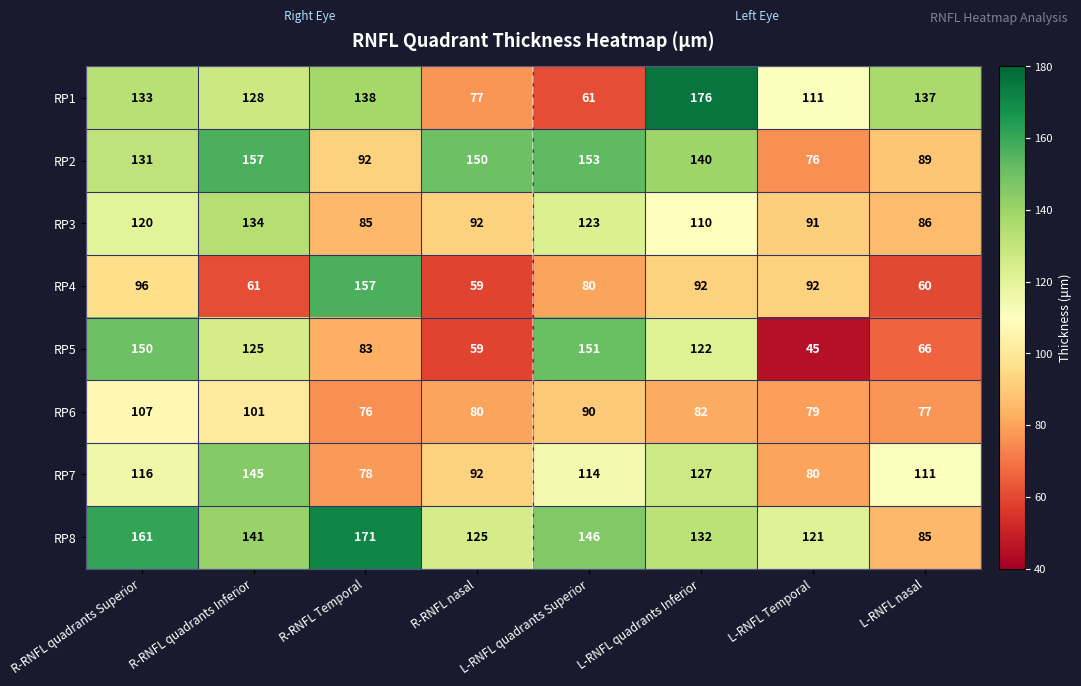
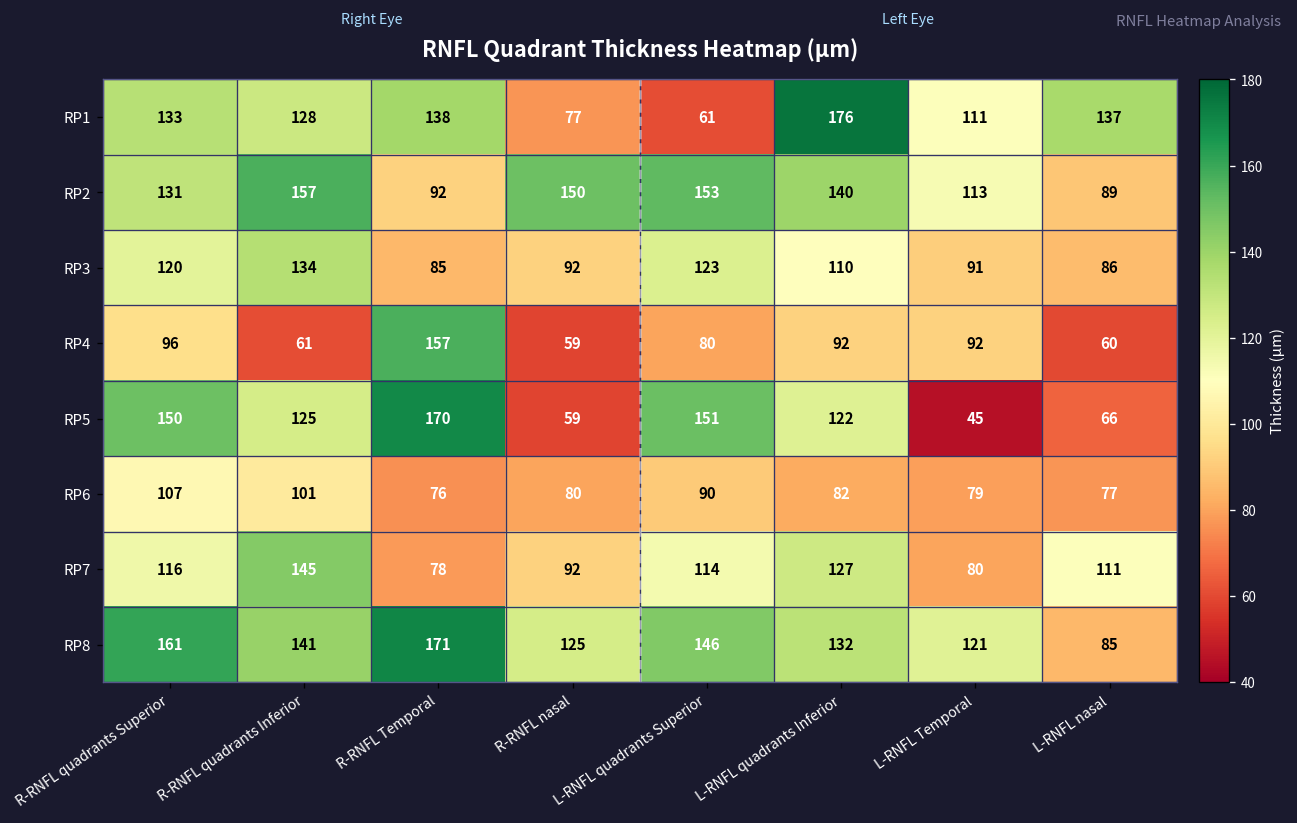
RP2, L-RNFL Temporal: 76 -> 113
RP5, R-RNFL Temporal: 83 -> 170
